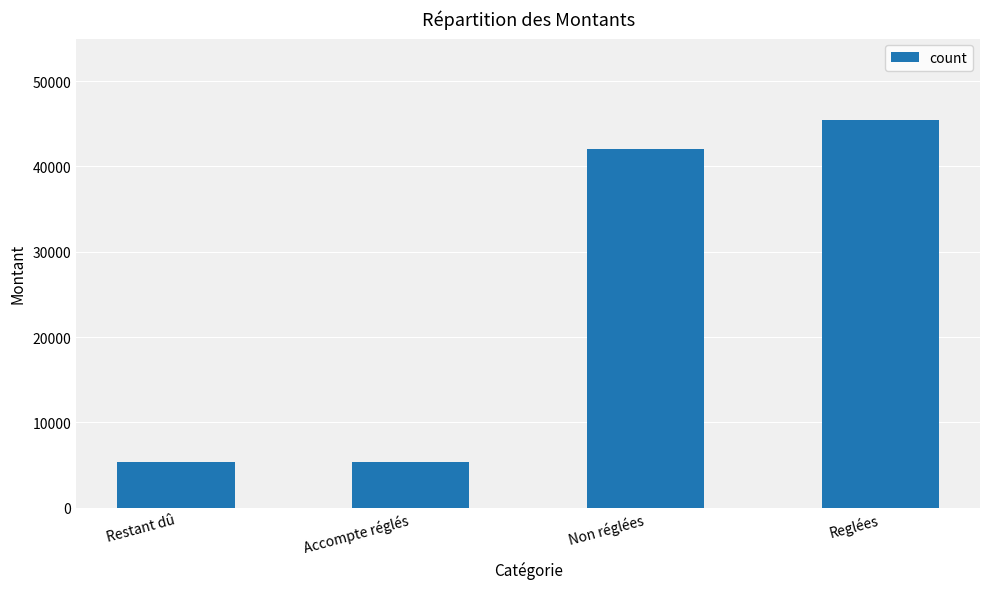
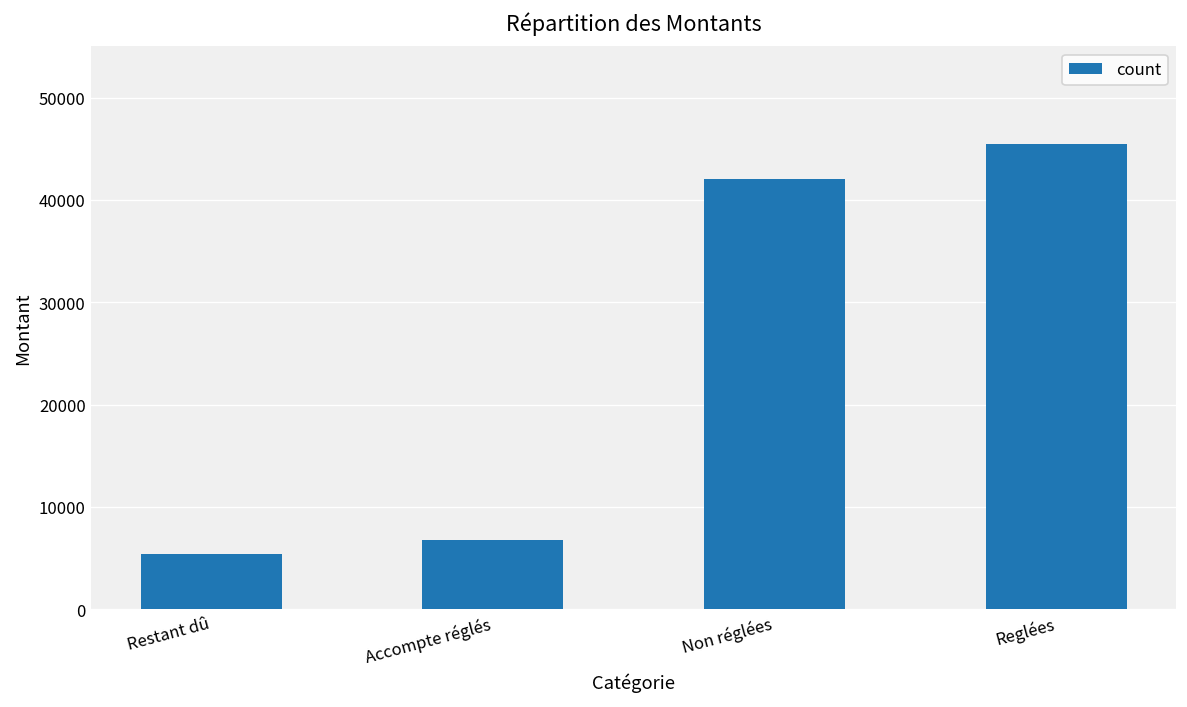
Accompte réglés: 5000 -> 7000
